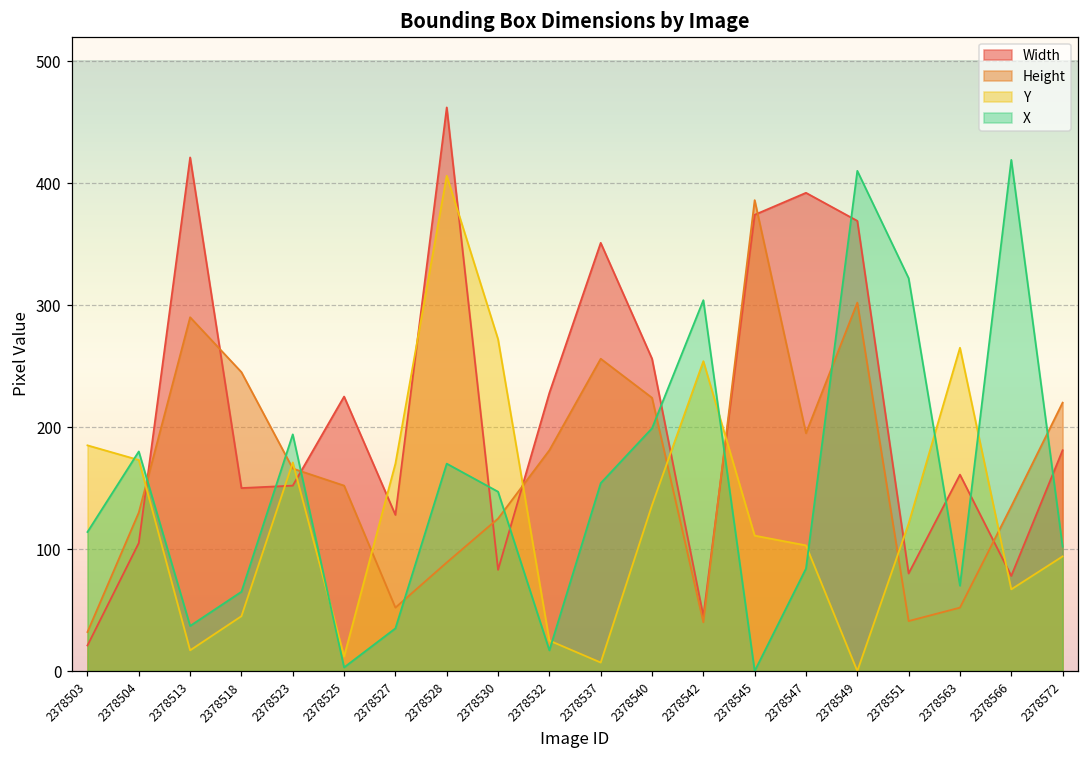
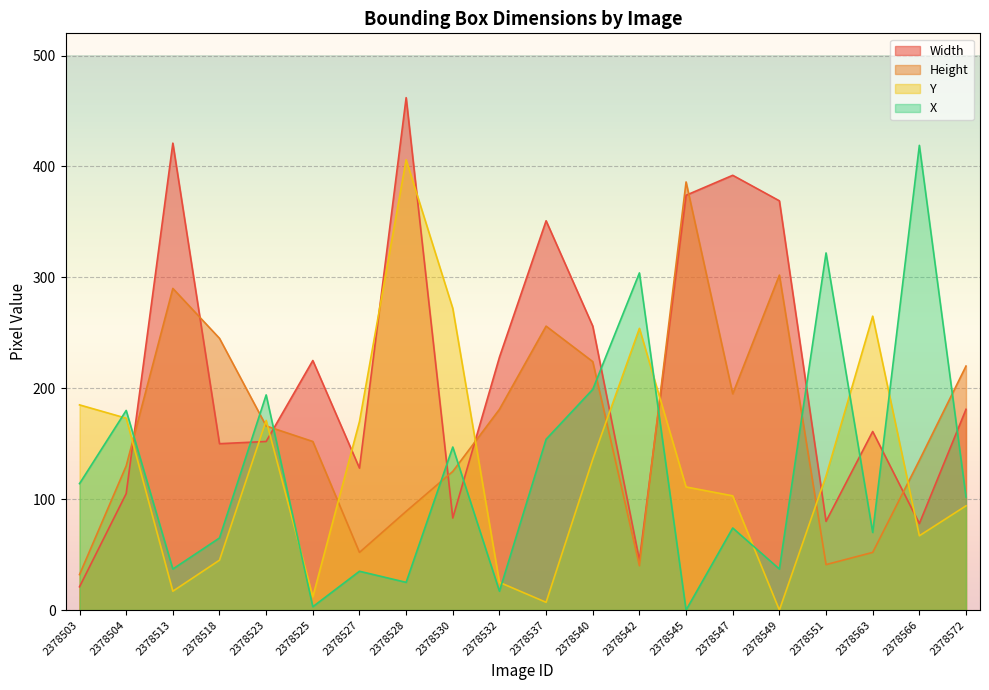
X, 2378528: 170 -> 25
X, 2378547: 84 -> 74
X, 2378549: 410 -> 37
